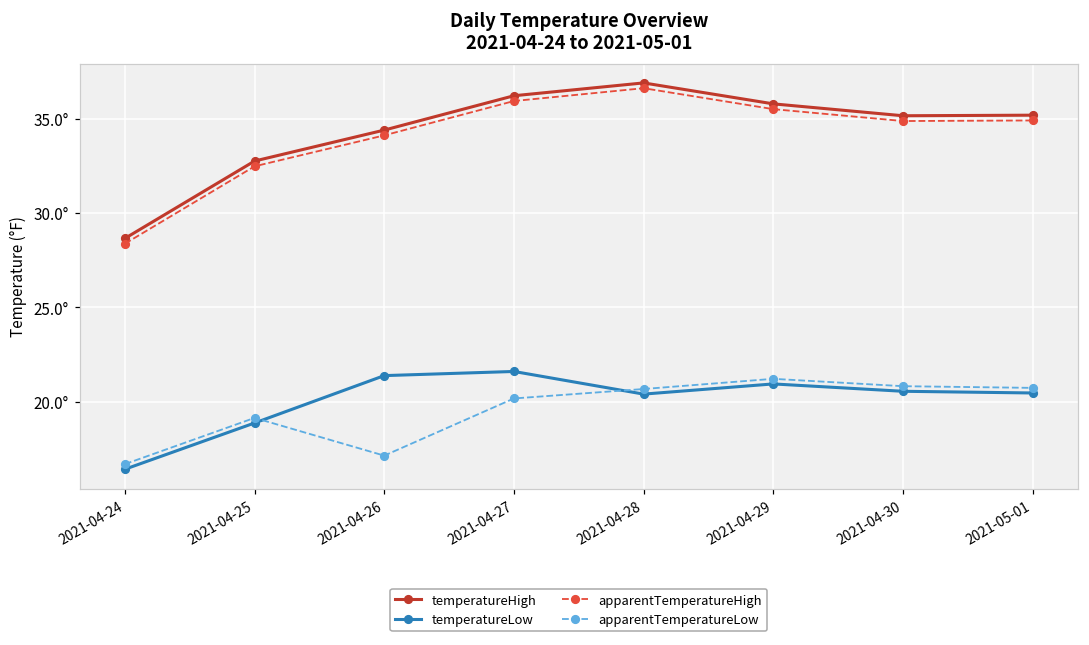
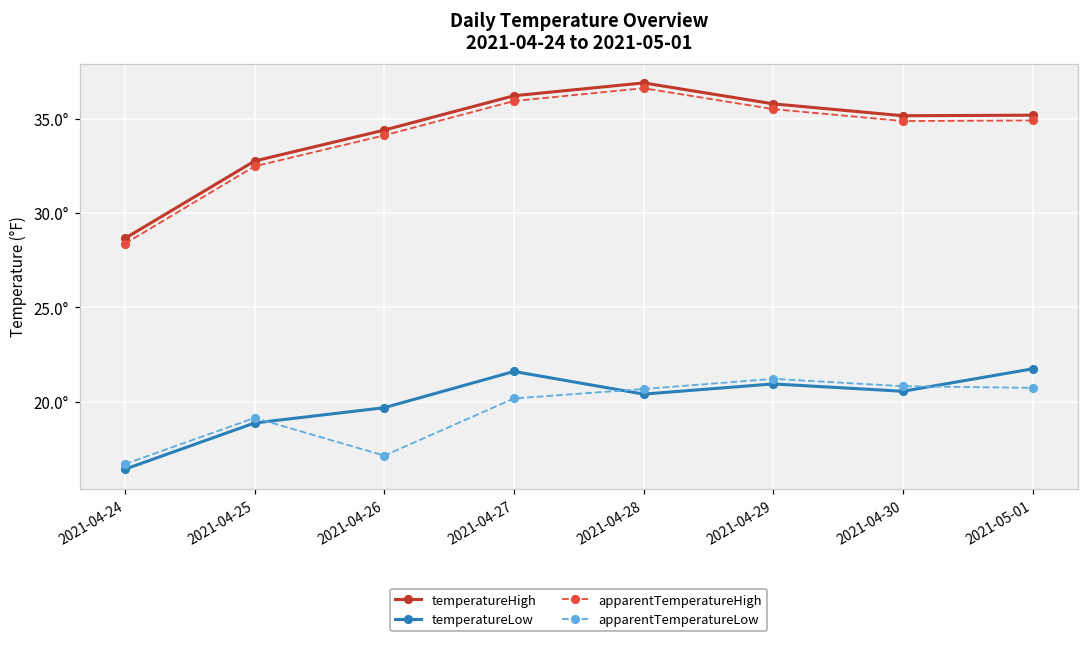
temperatureLow, 2021-04-26: 21.4° -> 19.7°
temperatureLow, 2021-05-01: 20.5° -> 21.7°
